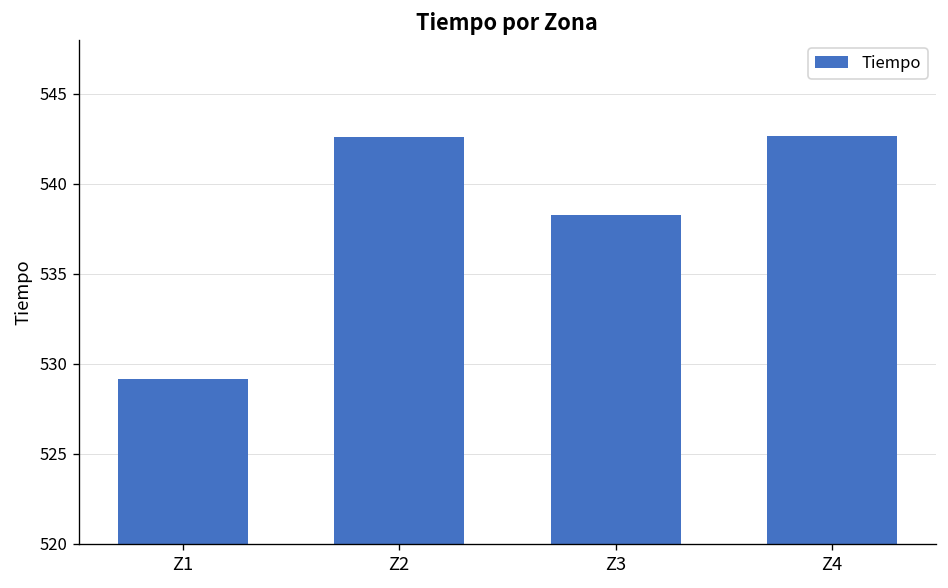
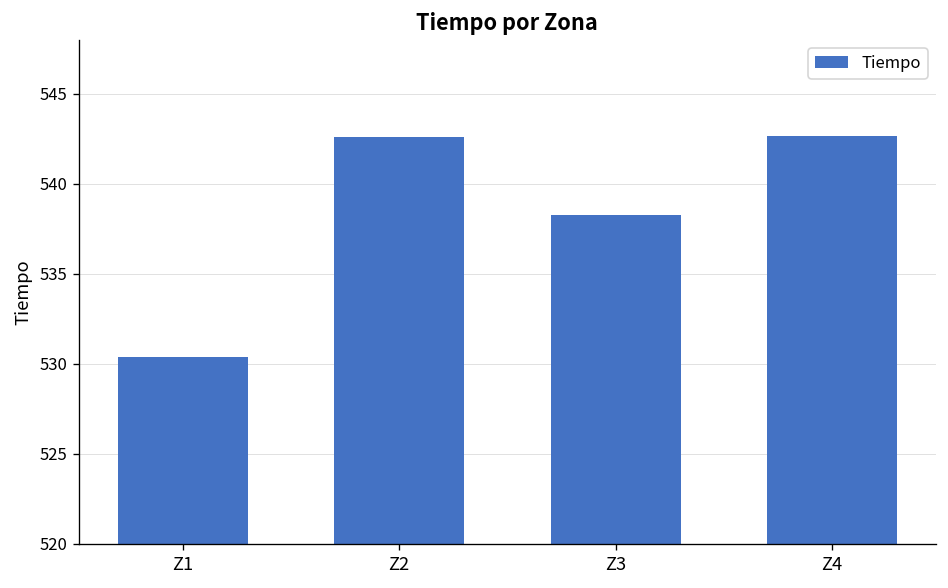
Z1: 529.2 -> 530.4
